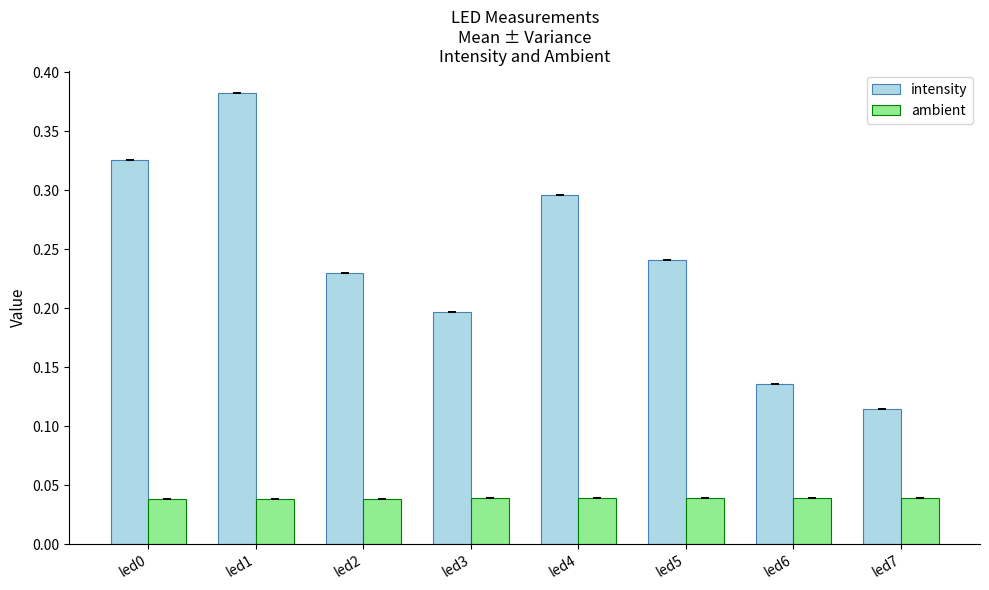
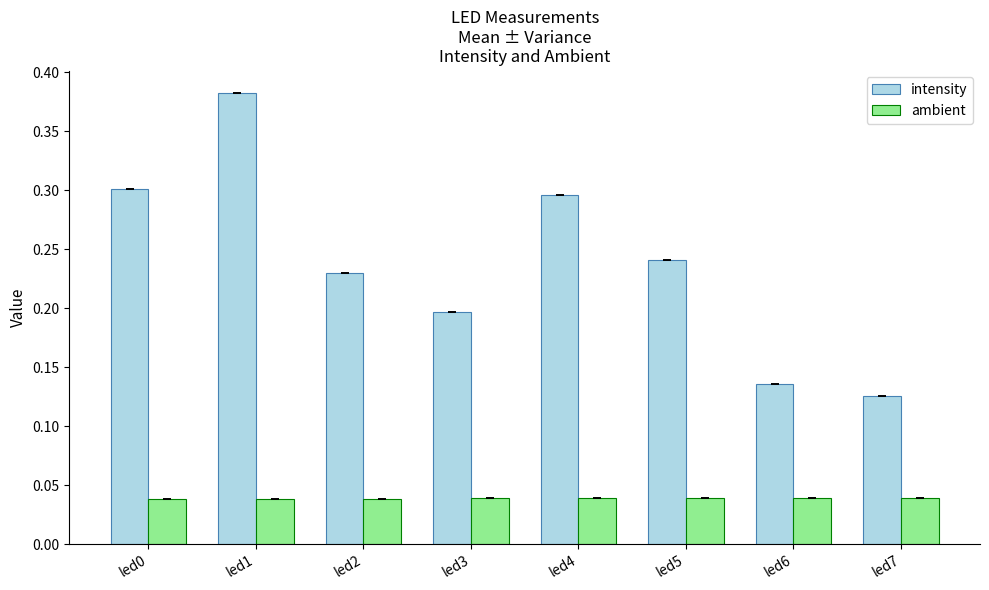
intensity, led0: 0.326 -> 0.301
intensity, led7: 0.114 -> 0.126
